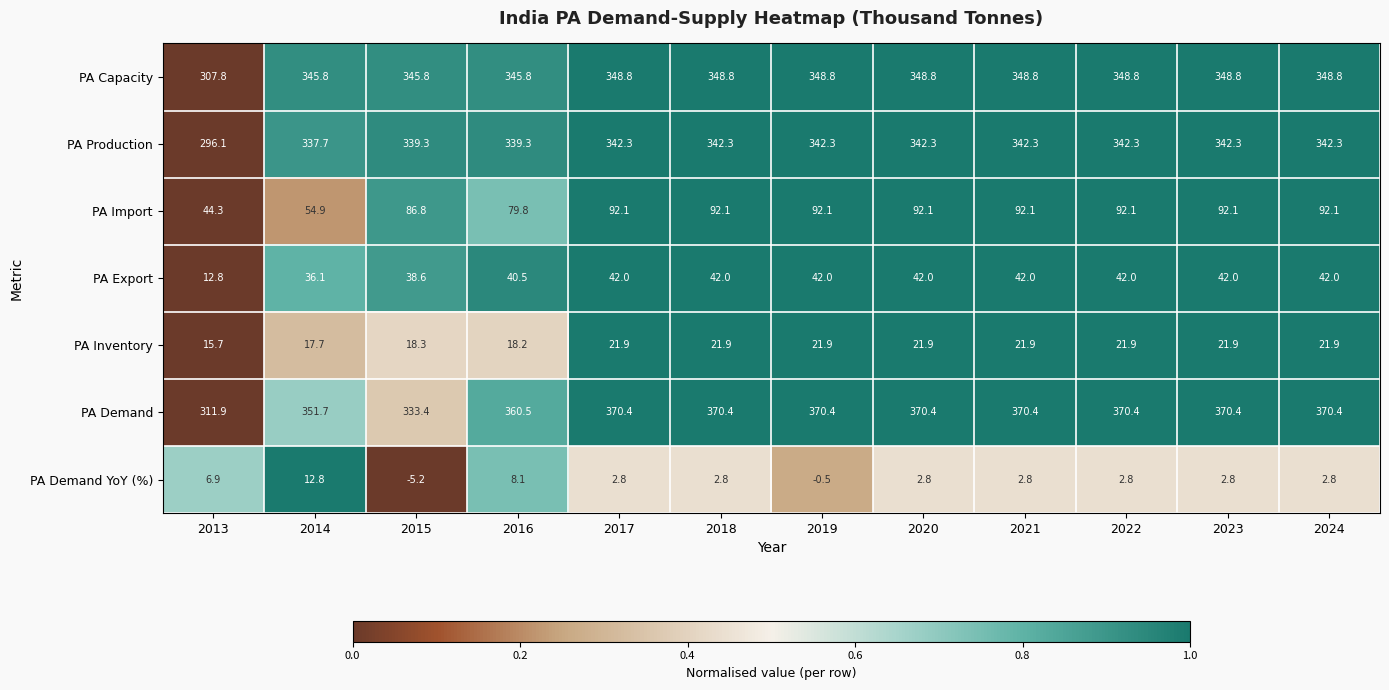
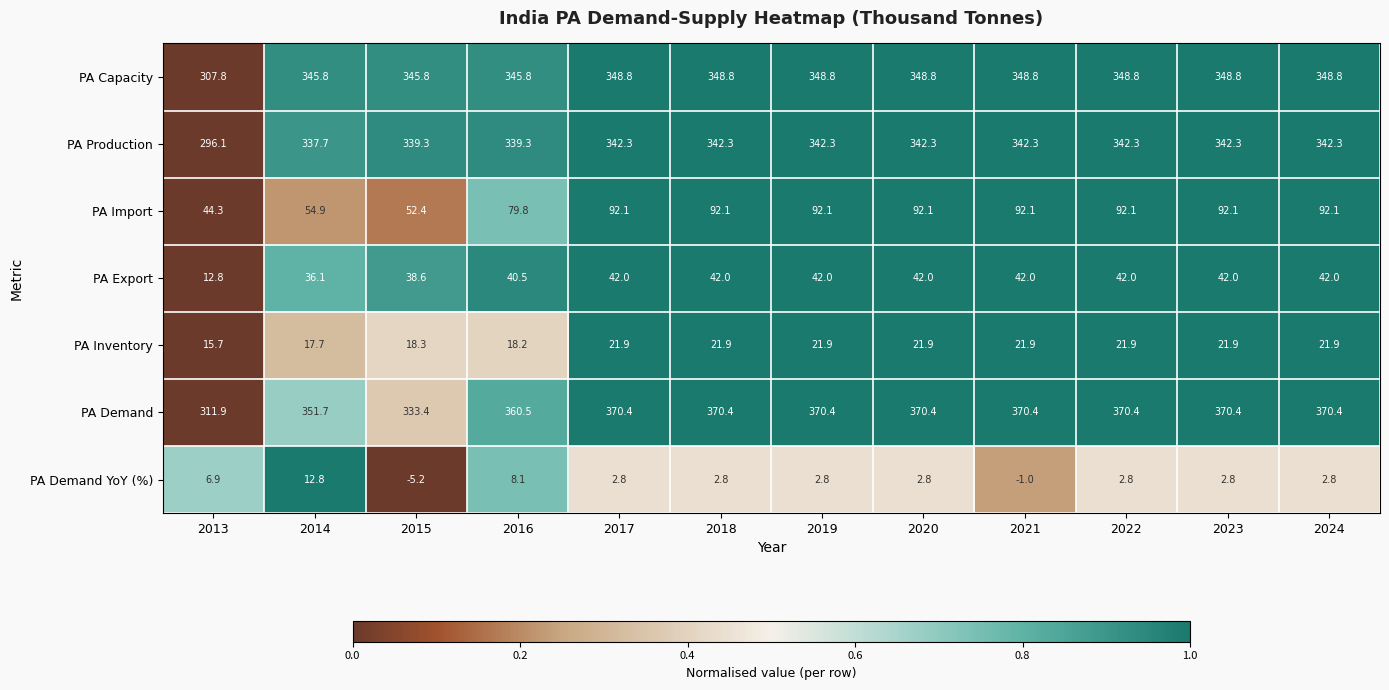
PA Import, 2015: 86.8 -> 52.4
PA Demand YoY (%), 2019: -0.5 -> 2.8
PA Demand YoY (%), 2021: 2.8 -> -1.0
